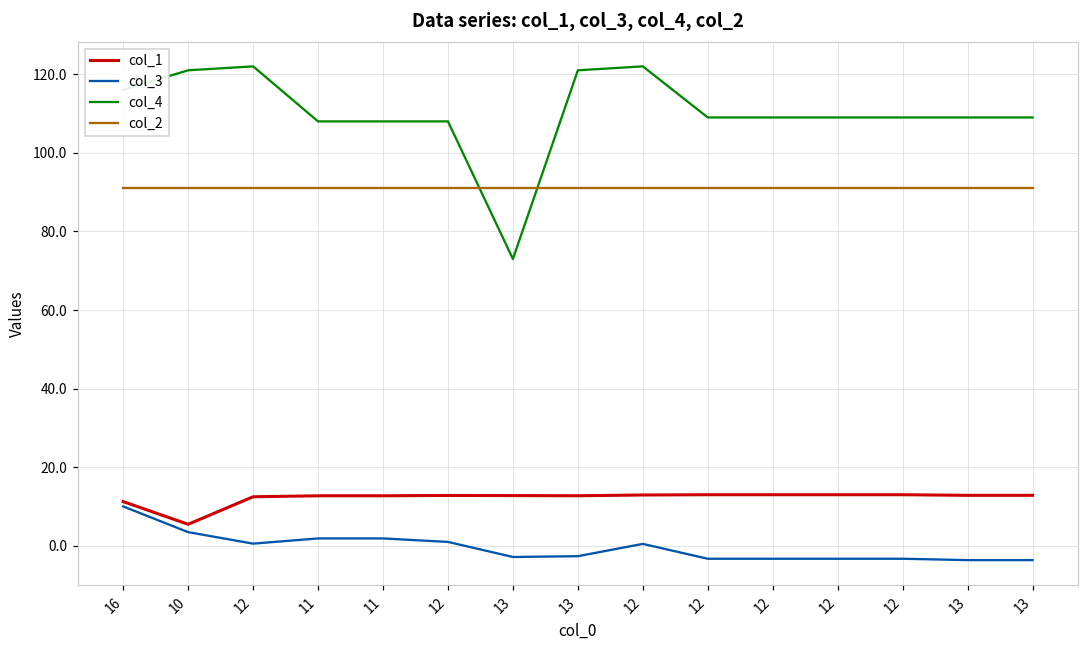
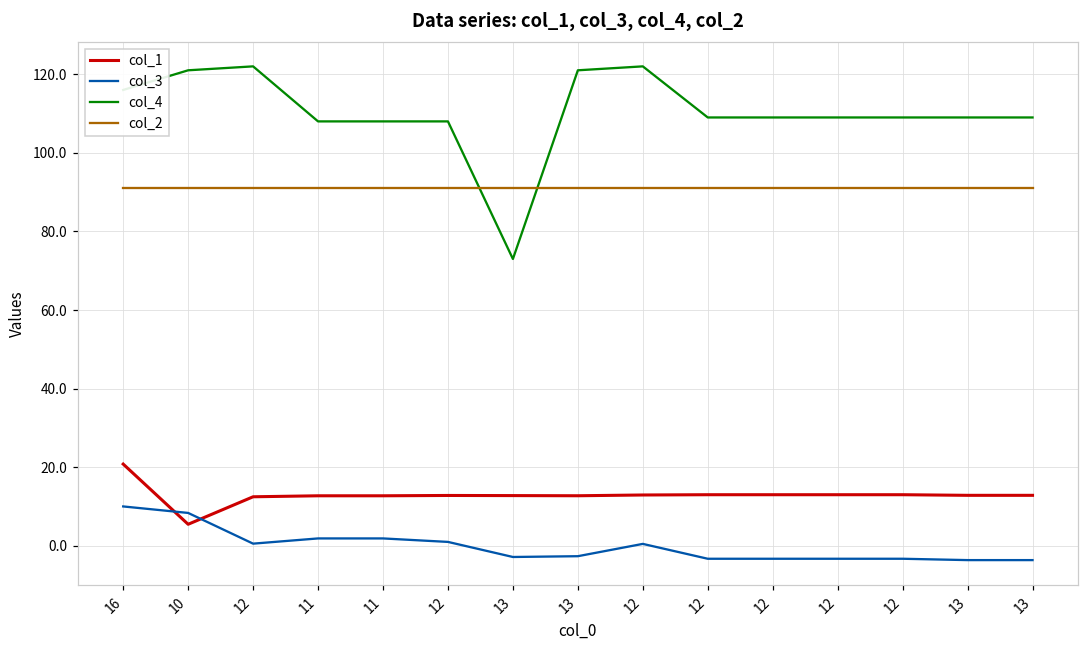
col_1, 16: 11 -> 21
col_3, 10: 4 -> 8
